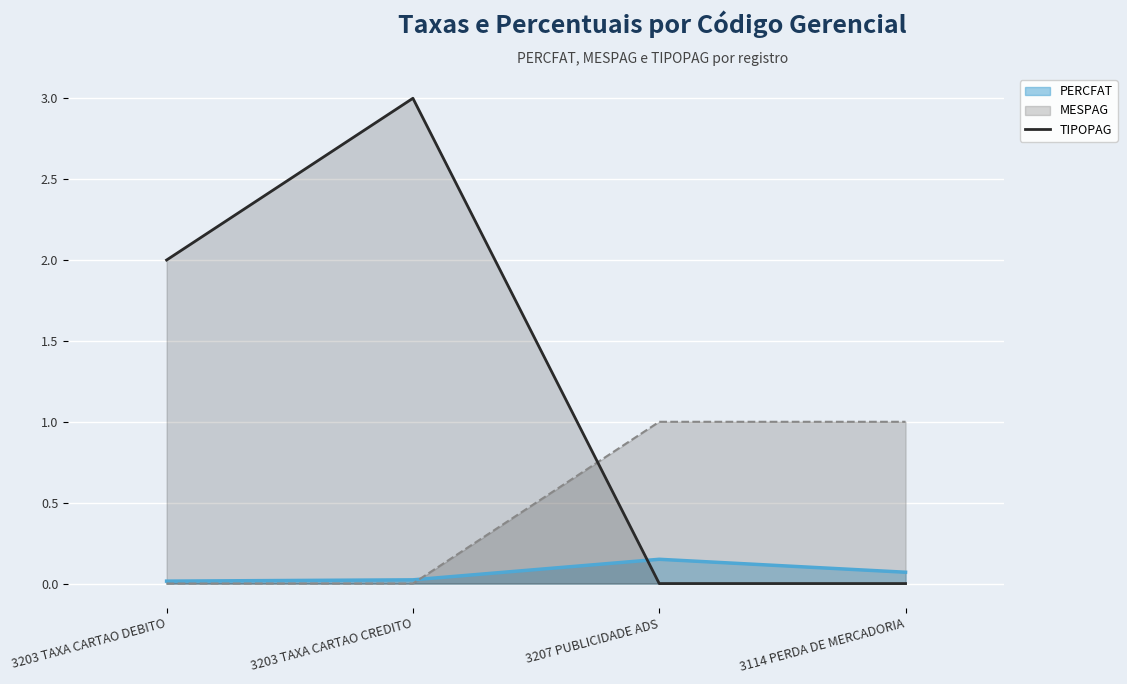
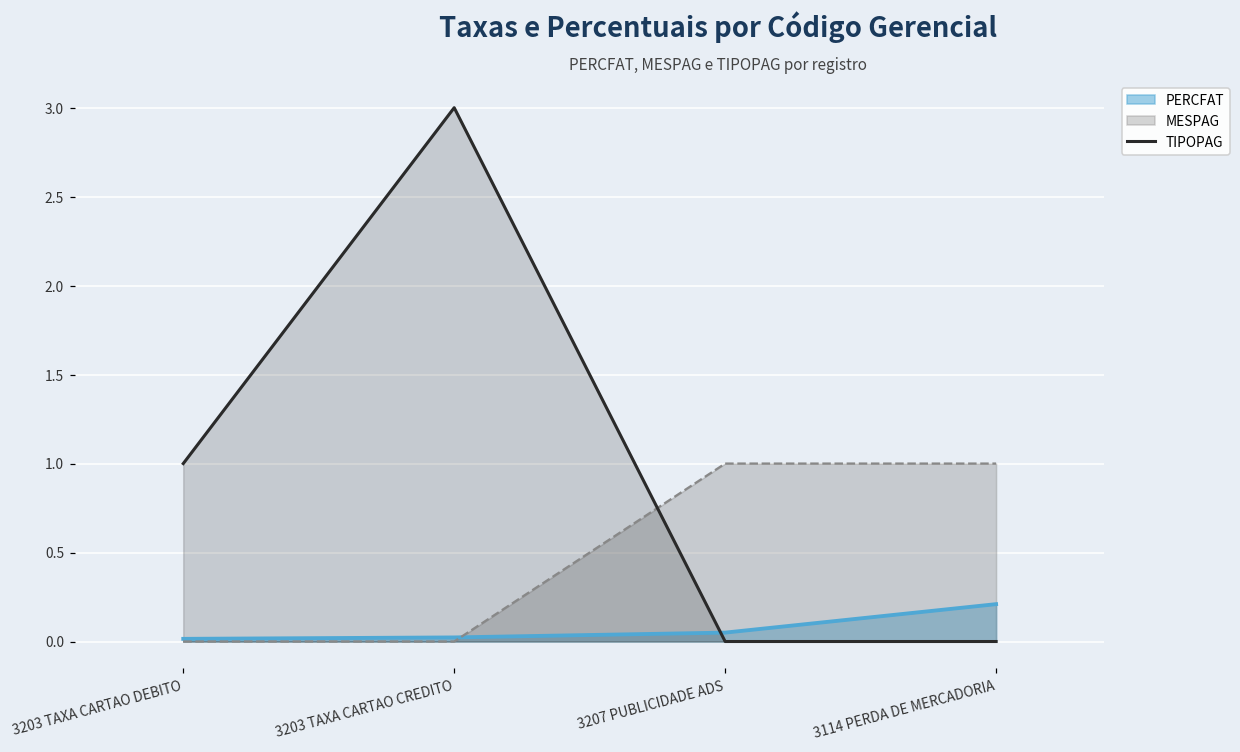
TIPOPAG, 3203 TAXA CARTAO DEBITO: 2 -> 1
PERCFAT, 3207 PUBLICIDADE ADS: 0.15 -> 0.05
PERCFAT, 3114 PERDA DE MERCADORIA: 0.07 -> 0.21
